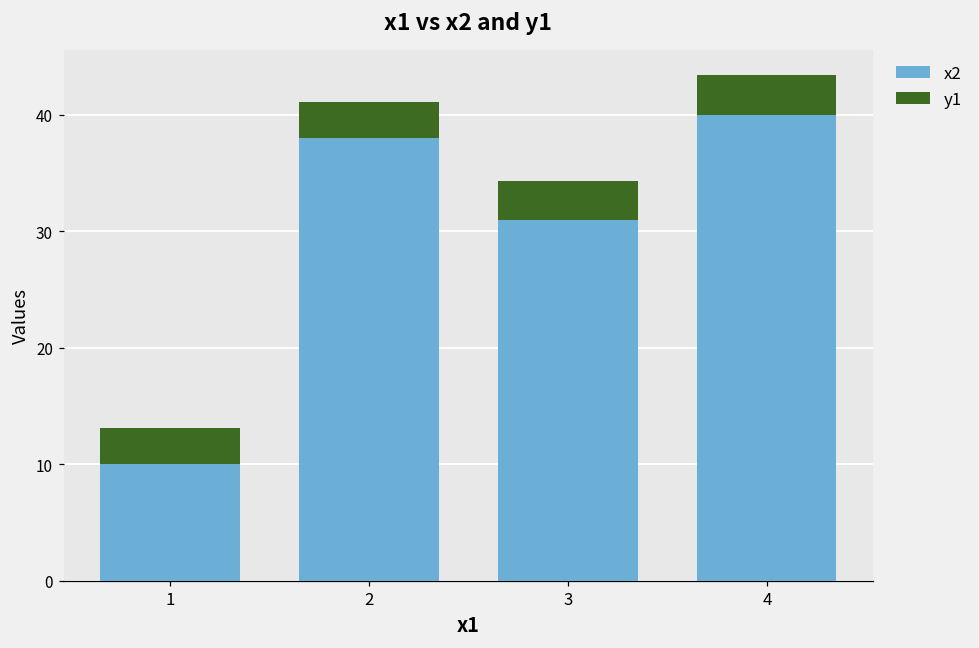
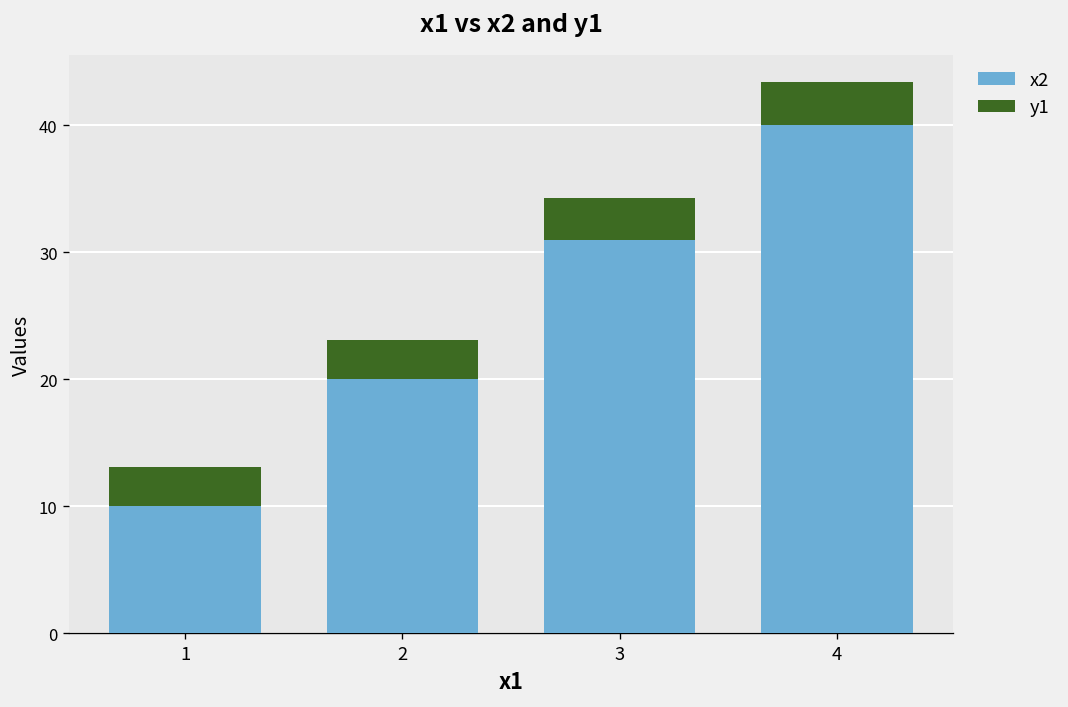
x2, 2: 38 -> 20
